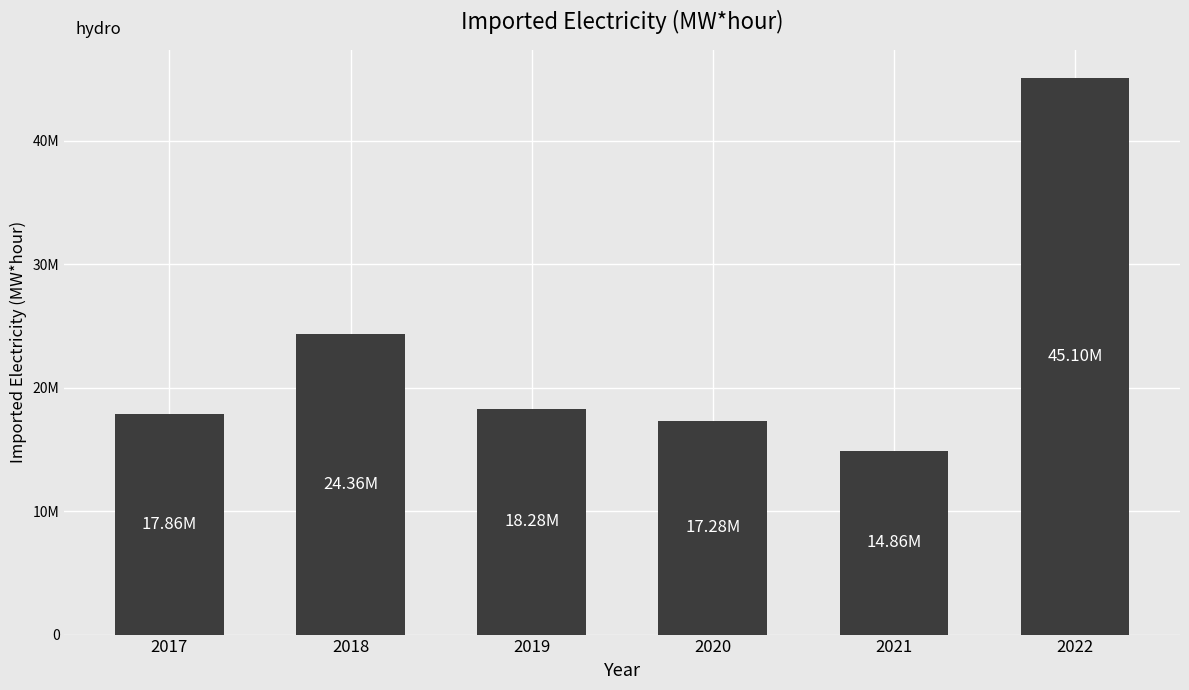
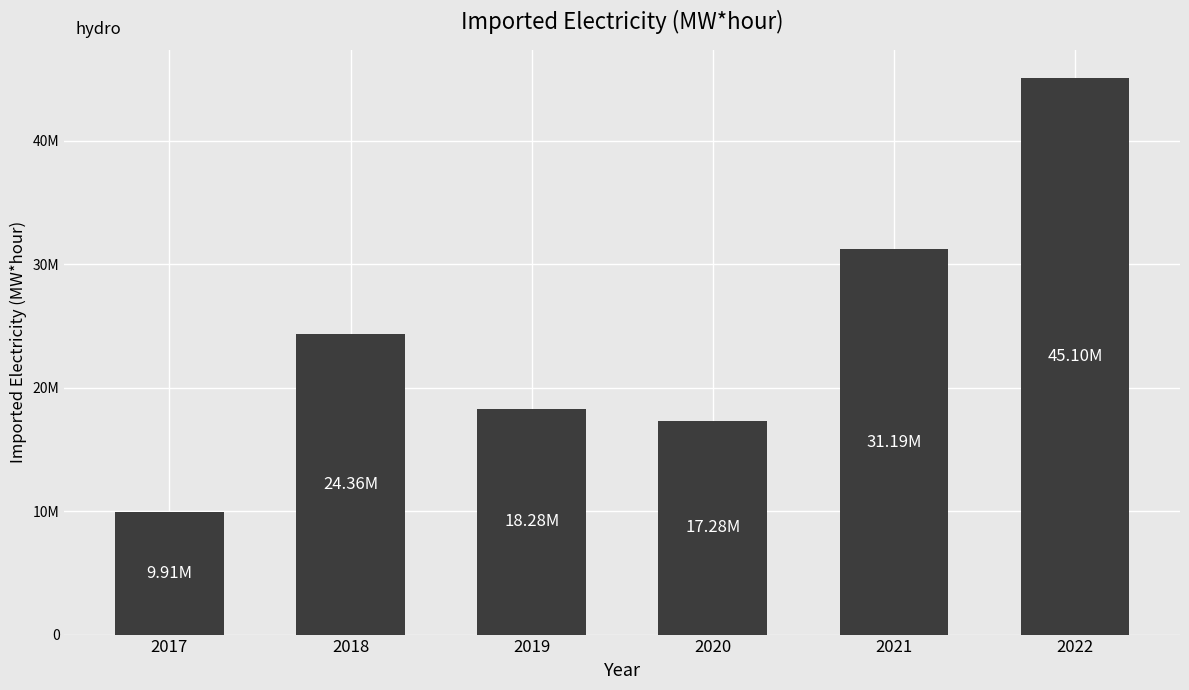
2017: 17.86M -> 9.91M
2021: 14.86M -> 31.19M
